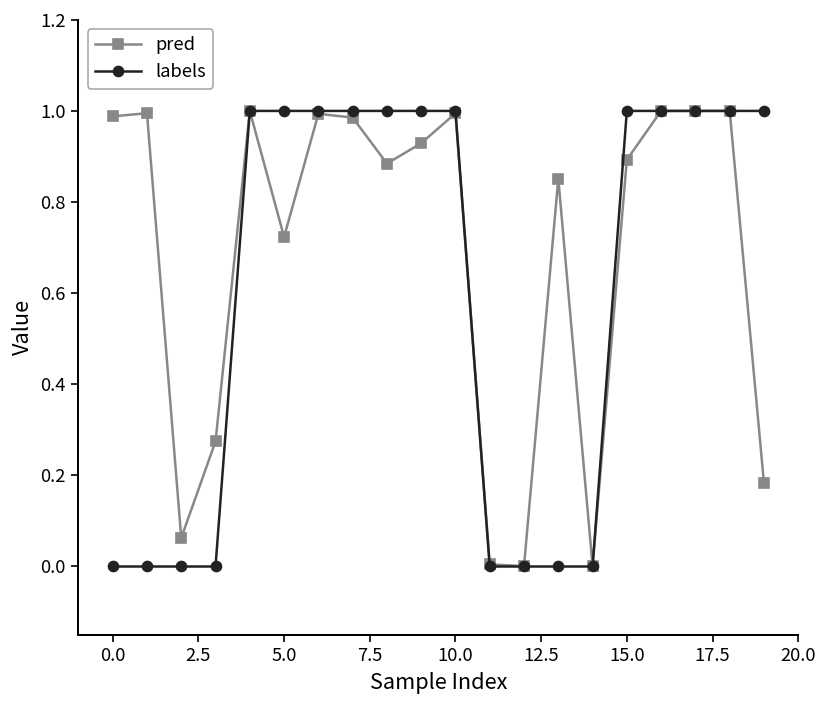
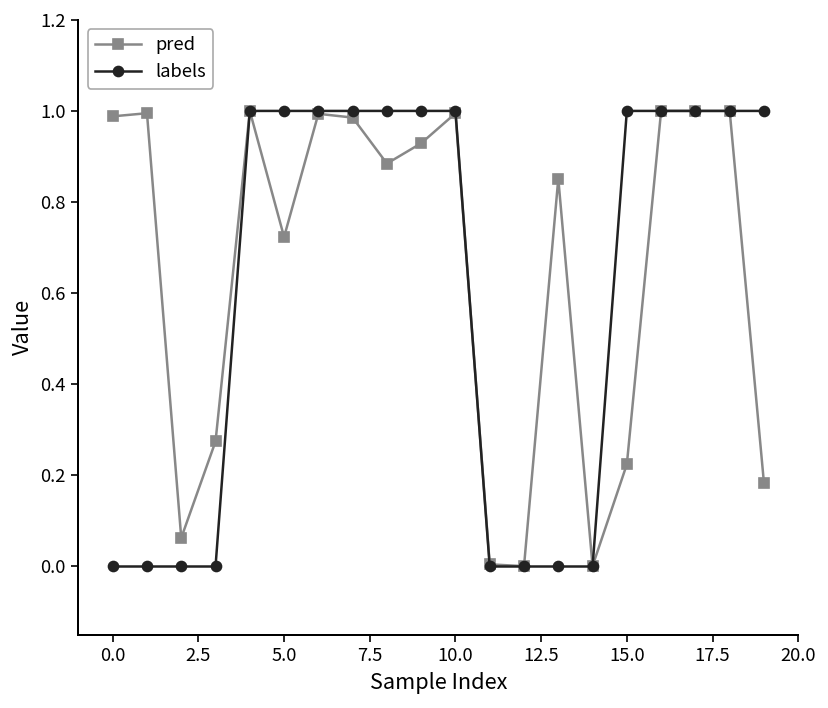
pred, 15.0: 0.89 -> 0.22
